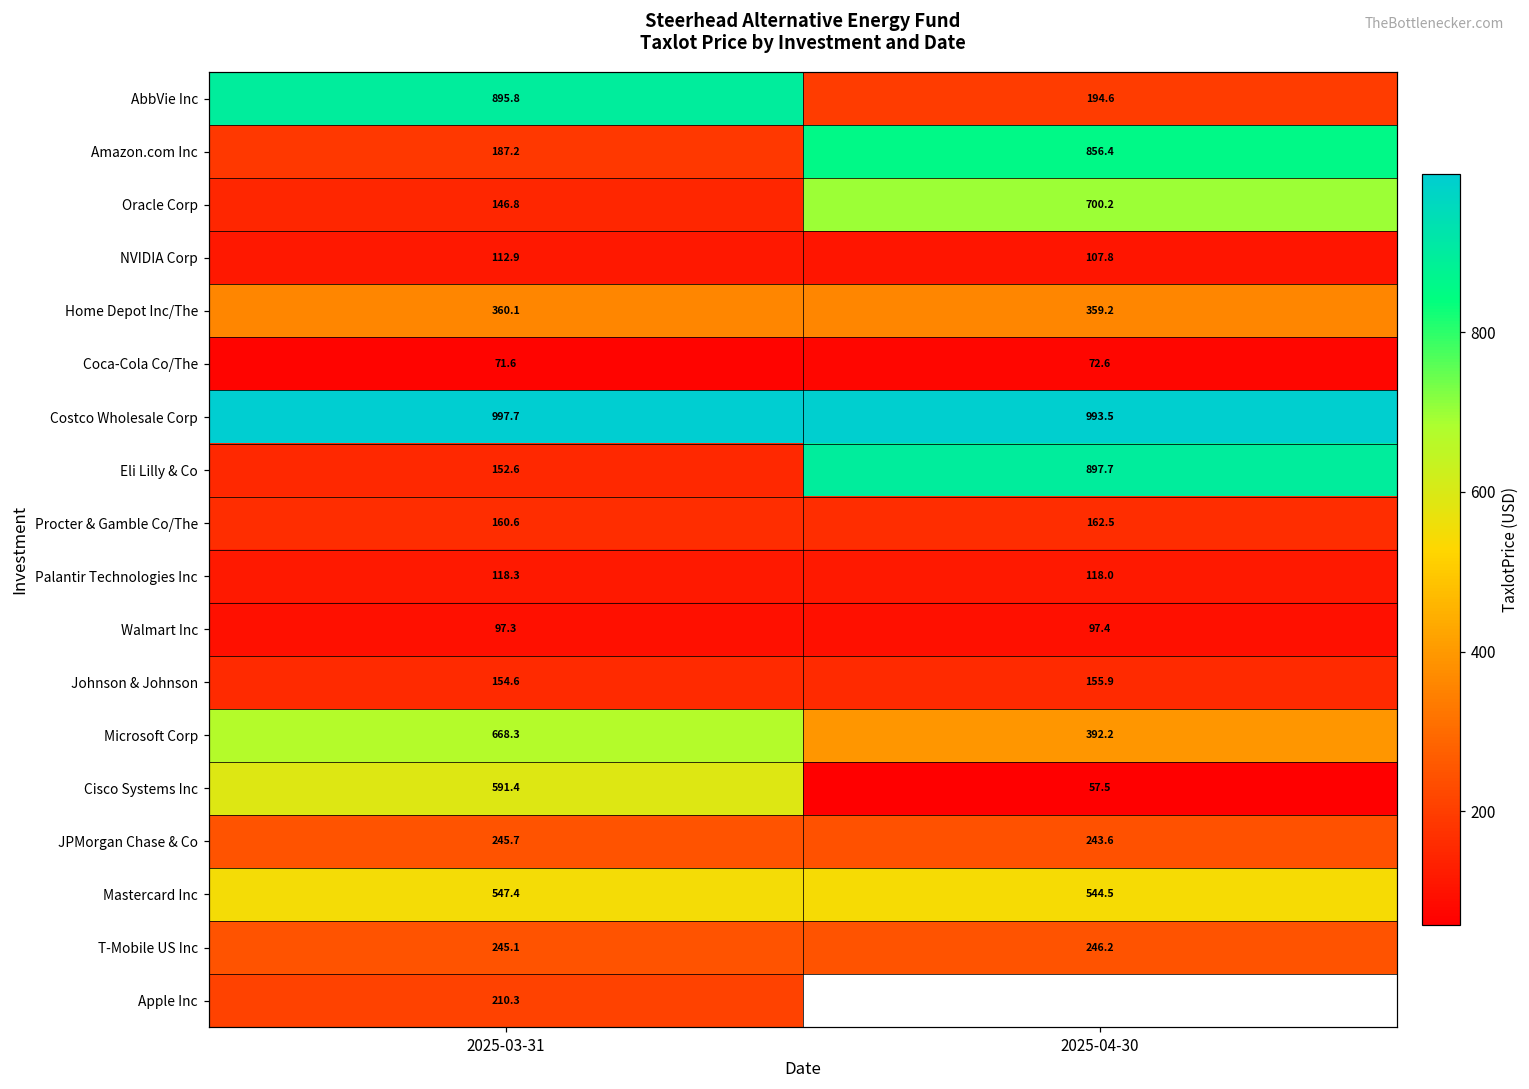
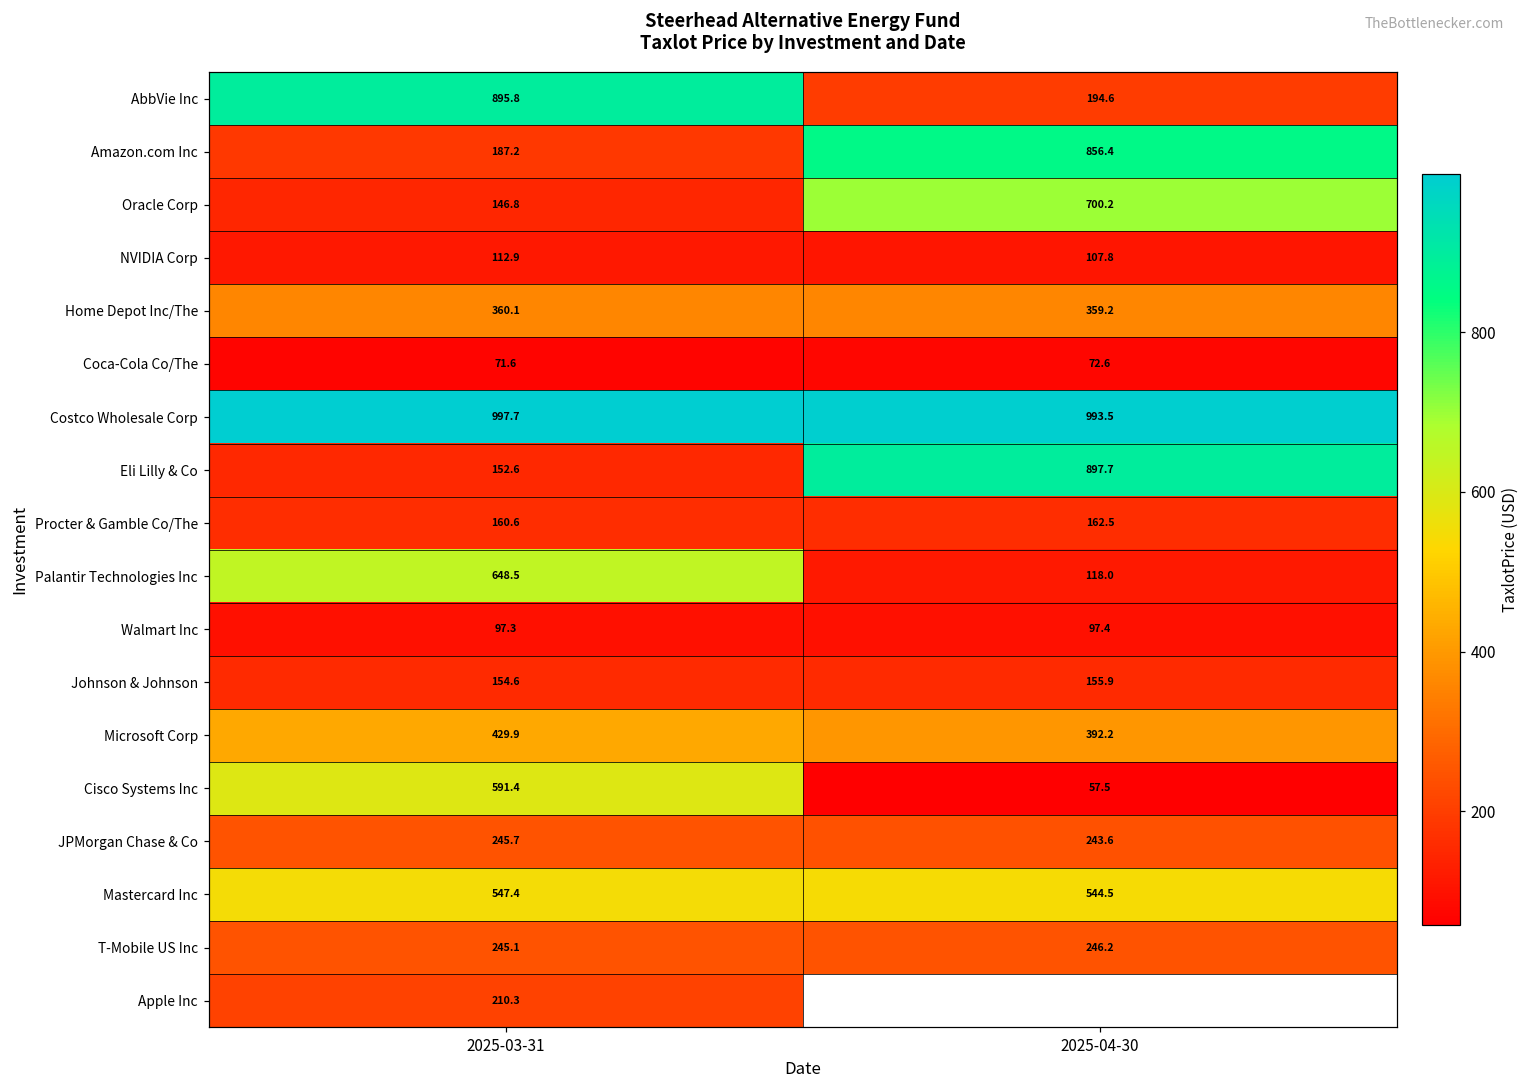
Palantir Technologies Inc, 2025-03-31: 118.3 -> 648.5
Microsoft Corp, 2025-03-31: 668.3 -> 429.9
